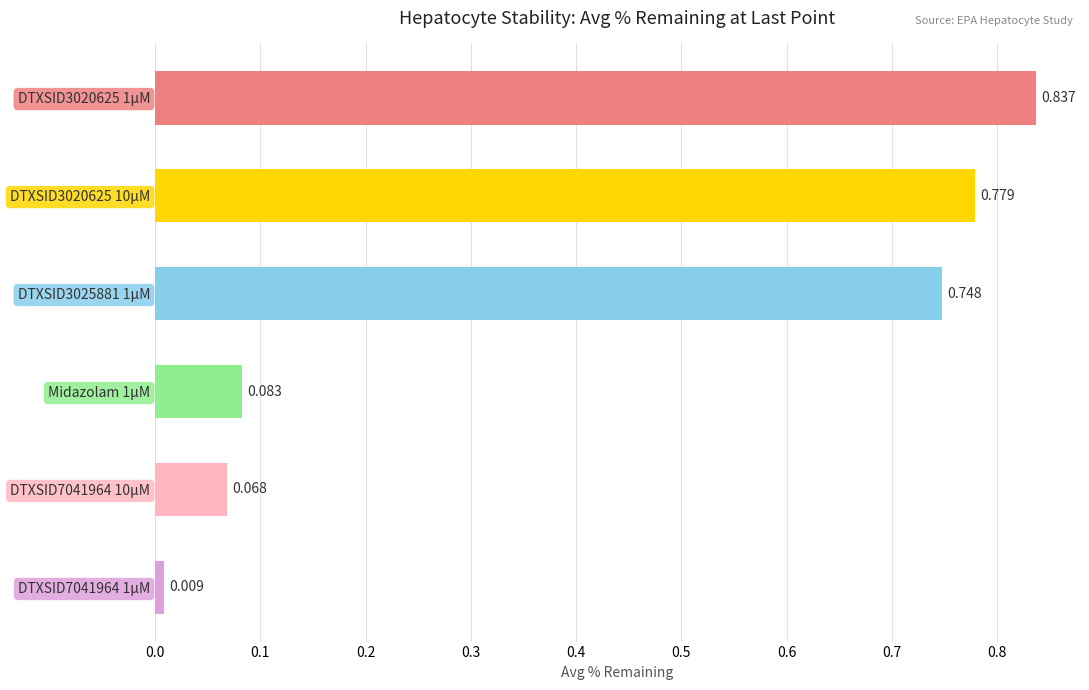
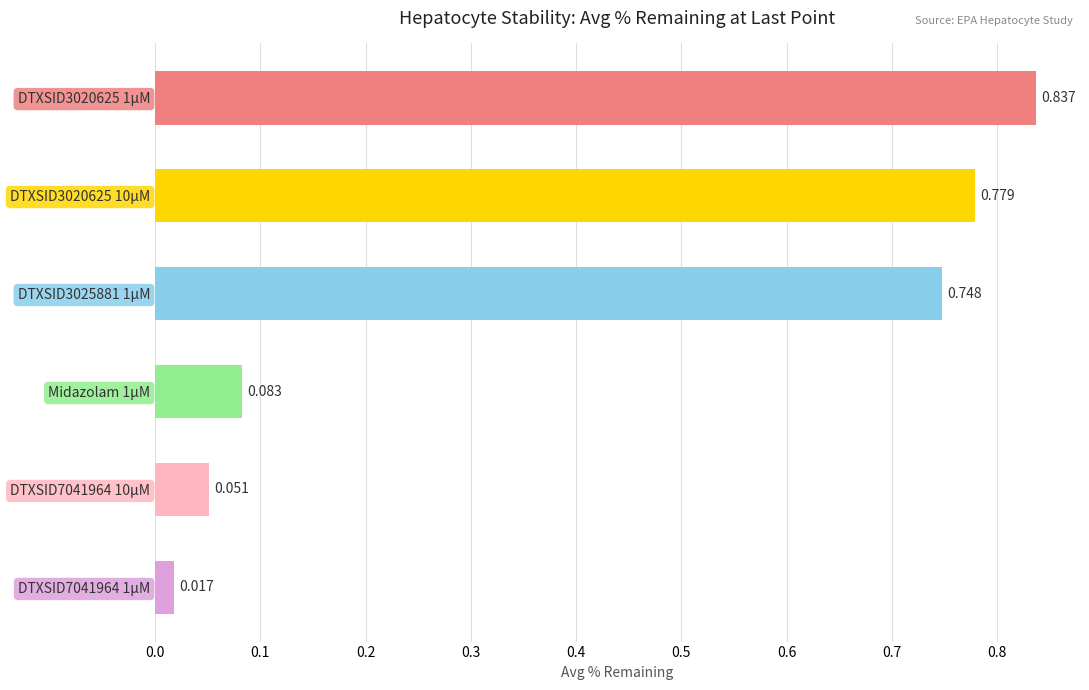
DTXSID7041964 10µM: 0.068 -> 0.051
DTXSID7041964 1µM: 0.009 -> 0.017
